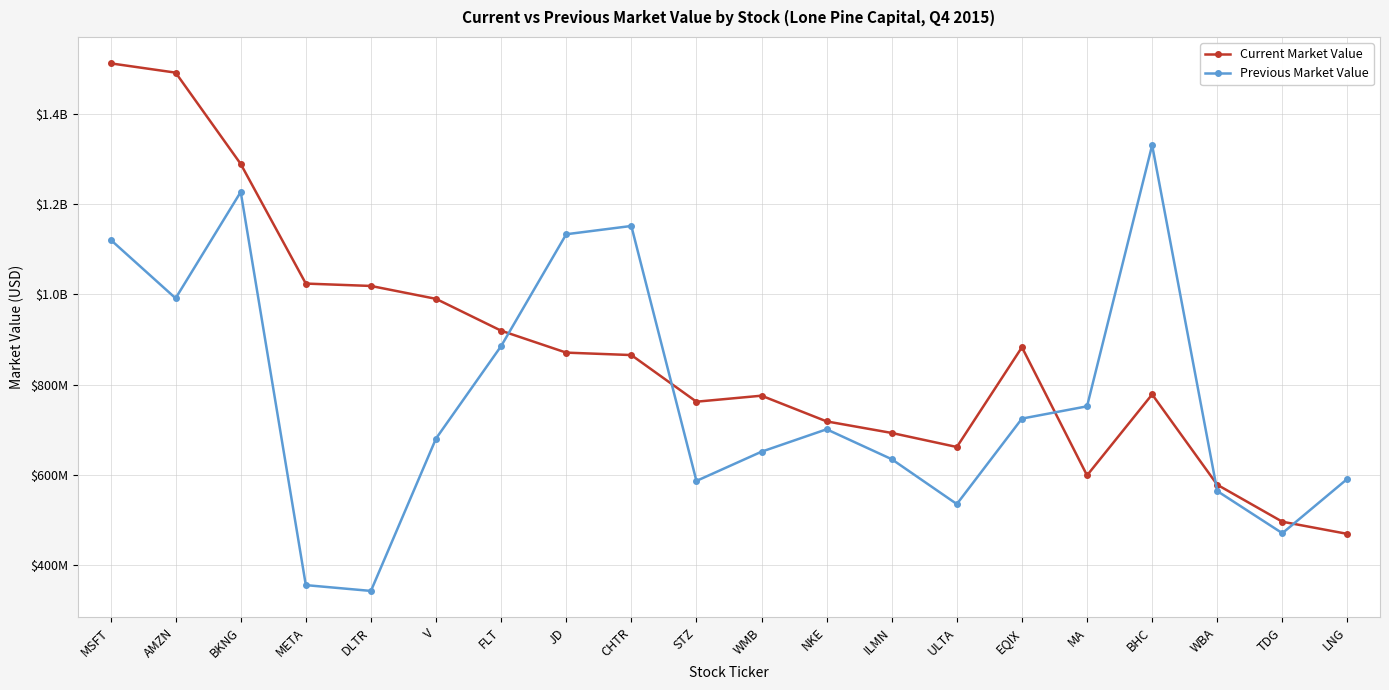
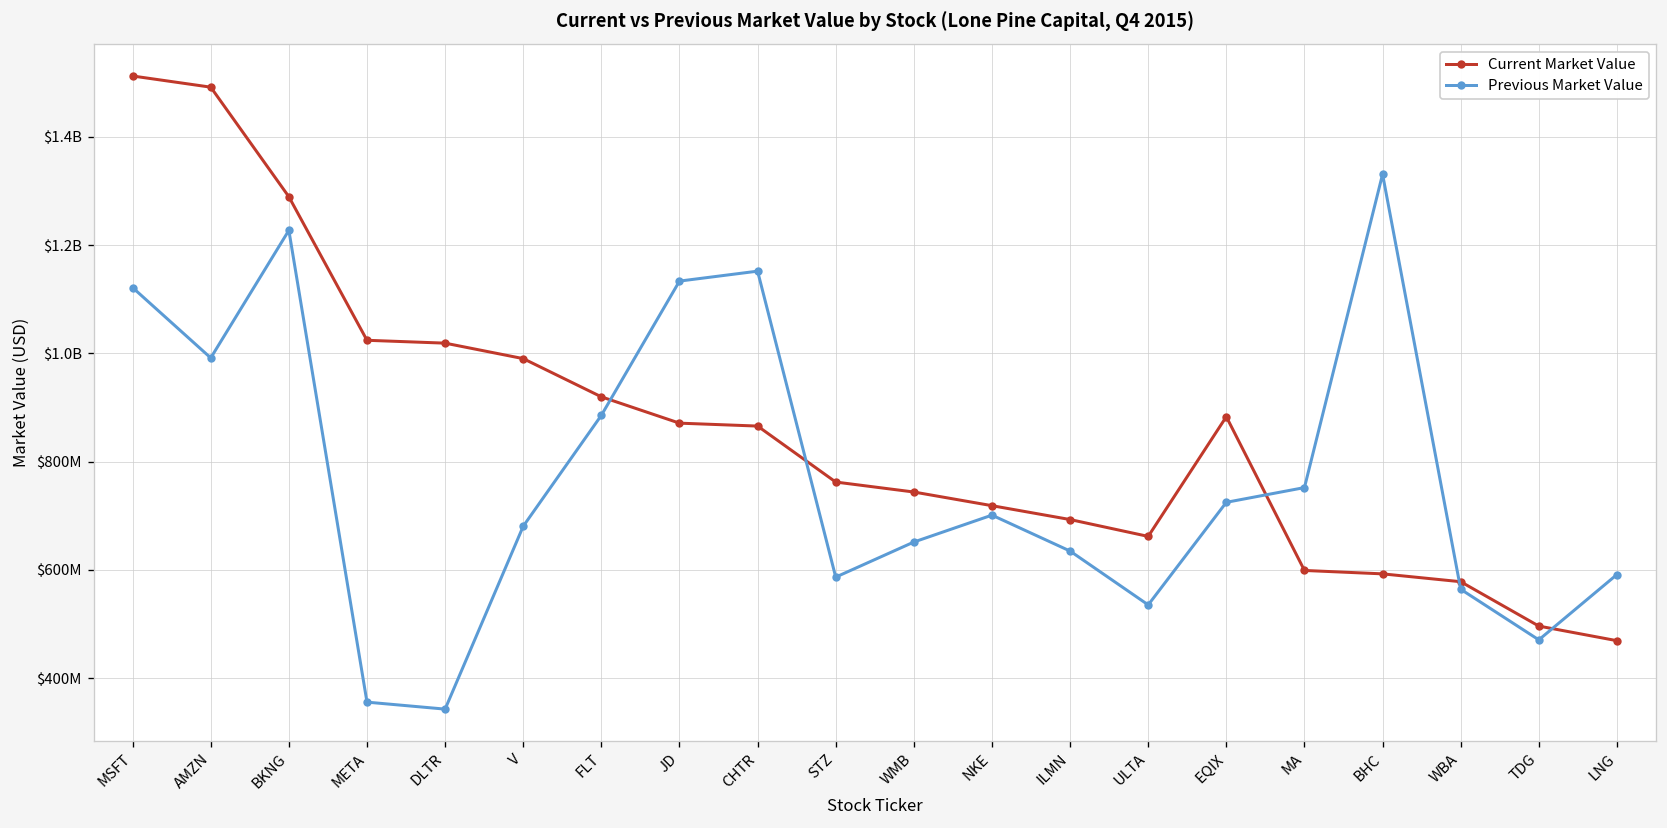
Current Market Value, WMB: $780000000 -> $740000000
Current Market Value, BHC: $780000000 -> $590000000
